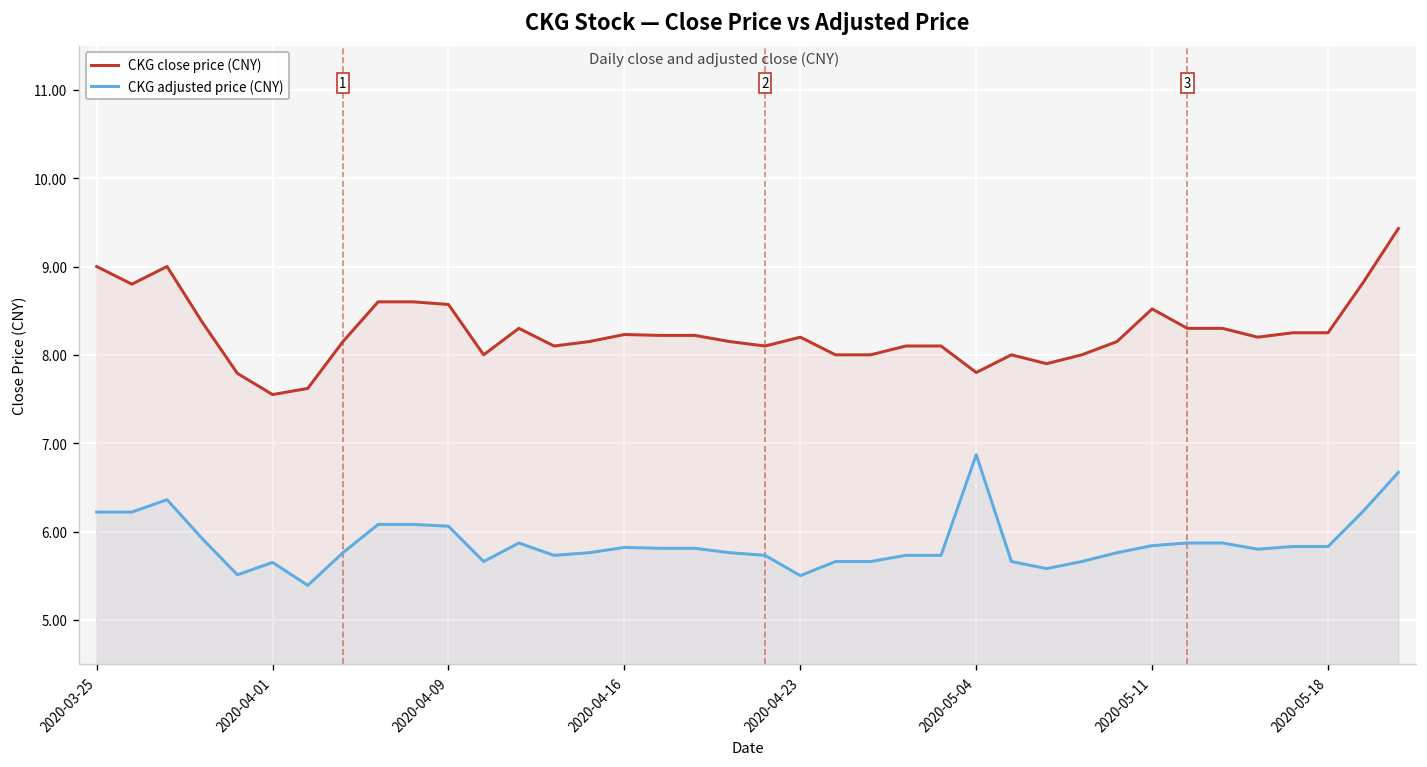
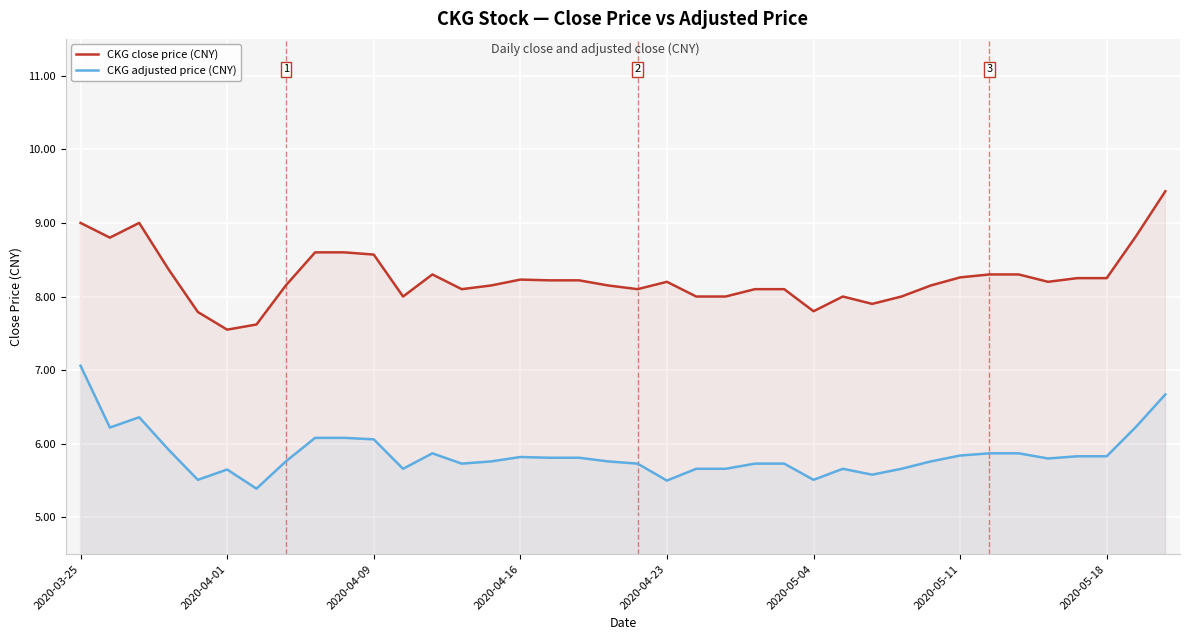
CKG adjusted price (CNY), 2020-03-25: 6.2 -> 7.1
CKG adjusted price (CNY), 2020-05-04: 6.9 -> 5.5
CKG close price (CNY), 2020-05-11: 8.5 -> 8.3
